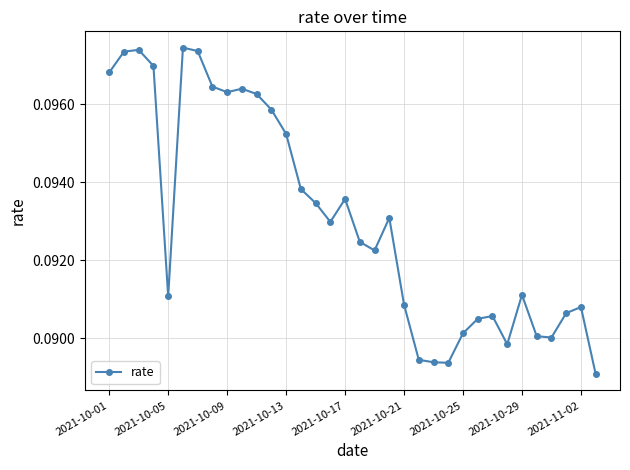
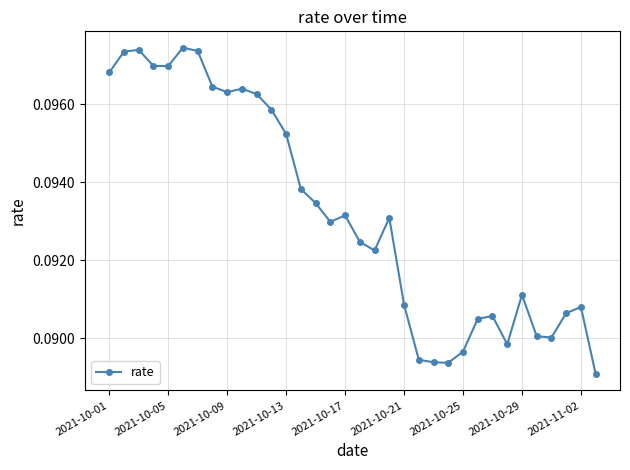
2021-10-05: 0.0911 -> 0.0970
2021-10-17: 0.0936 -> 0.0932
2021-10-25: 0.0901 -> 0.0897
